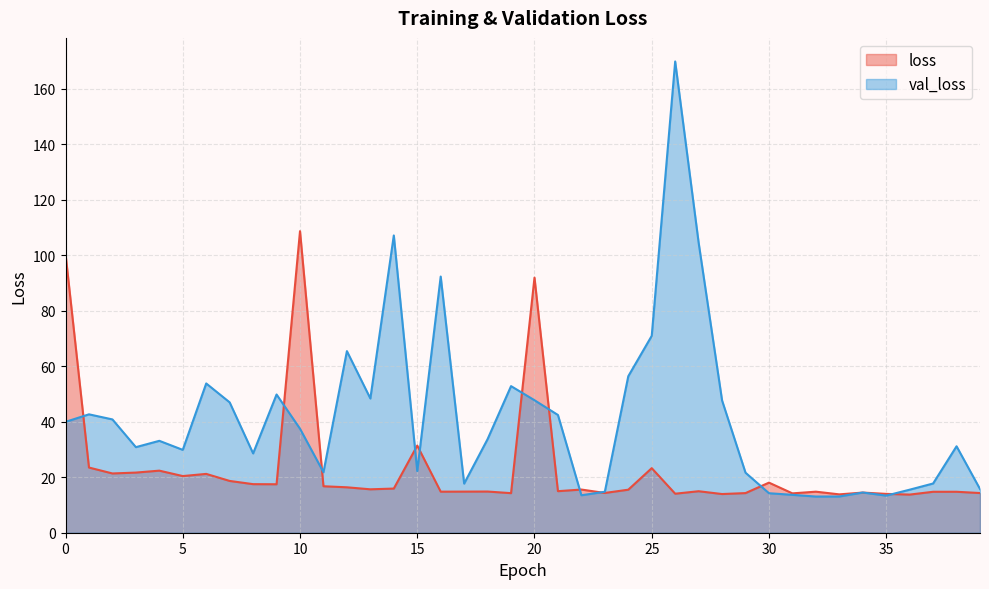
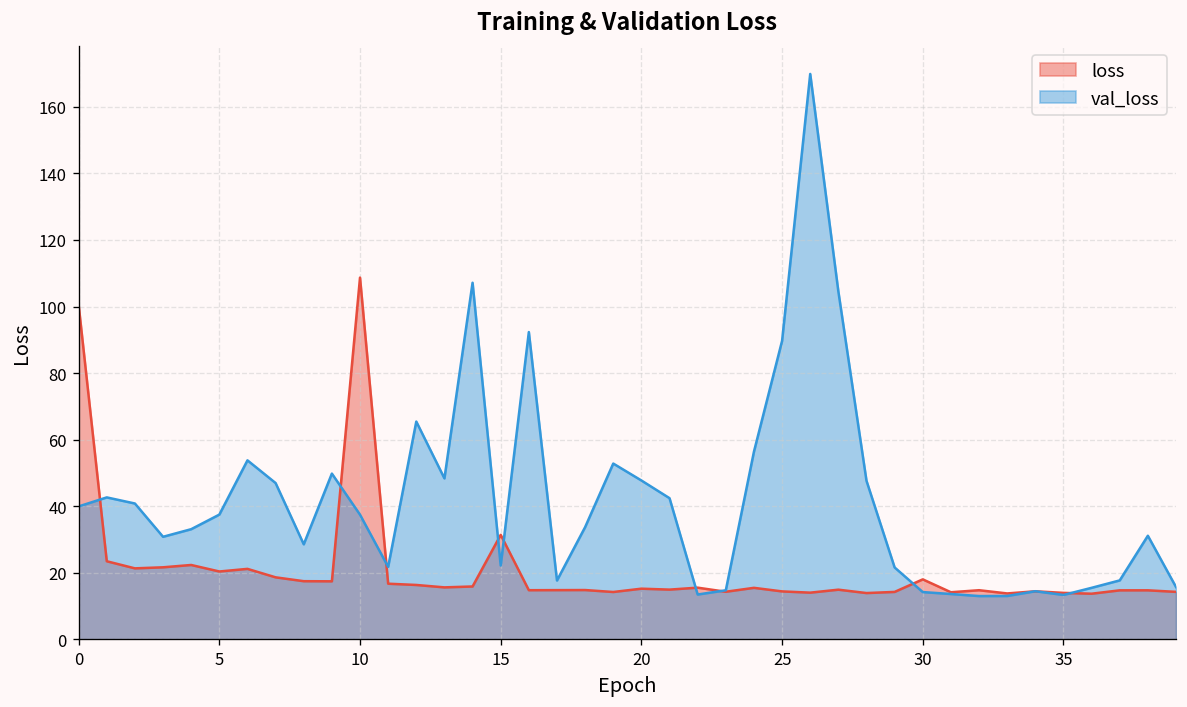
val_loss, 5: 30 -> 38
loss, 20: 92 -> 15
loss, 25: 23 -> 14
val_loss, 25: 71 -> 90
